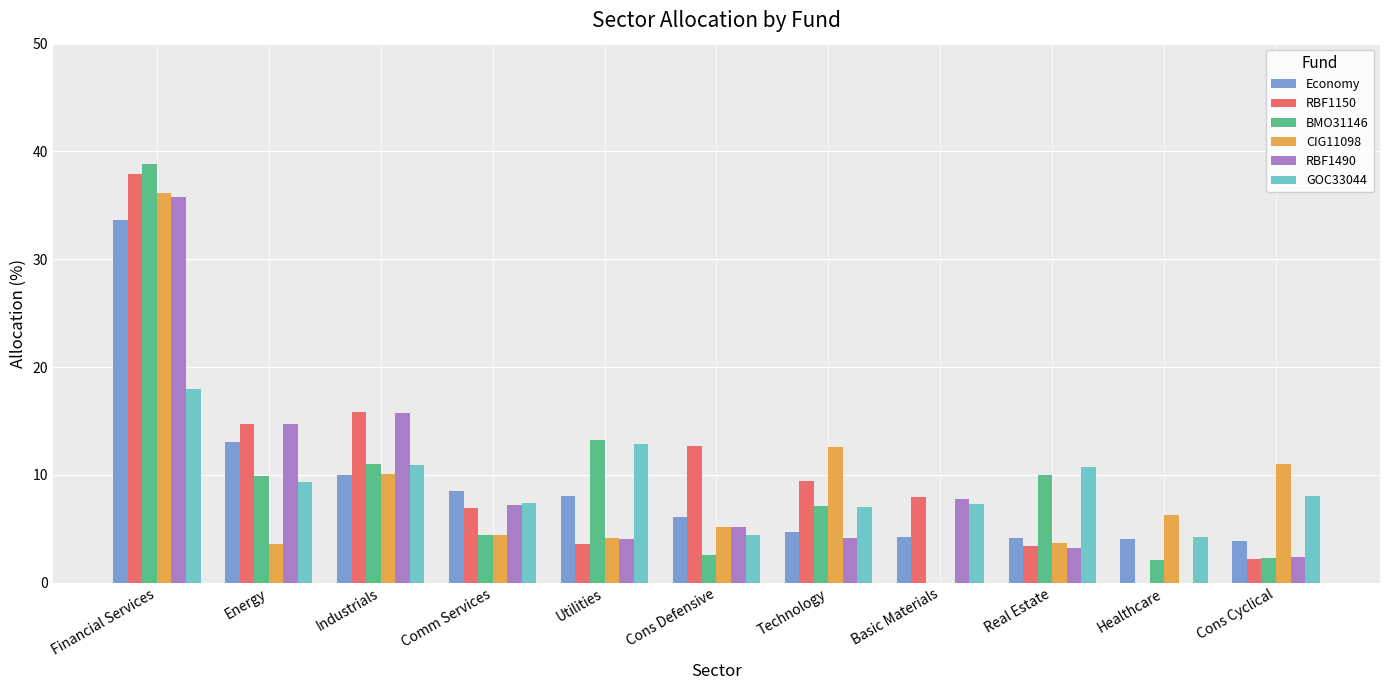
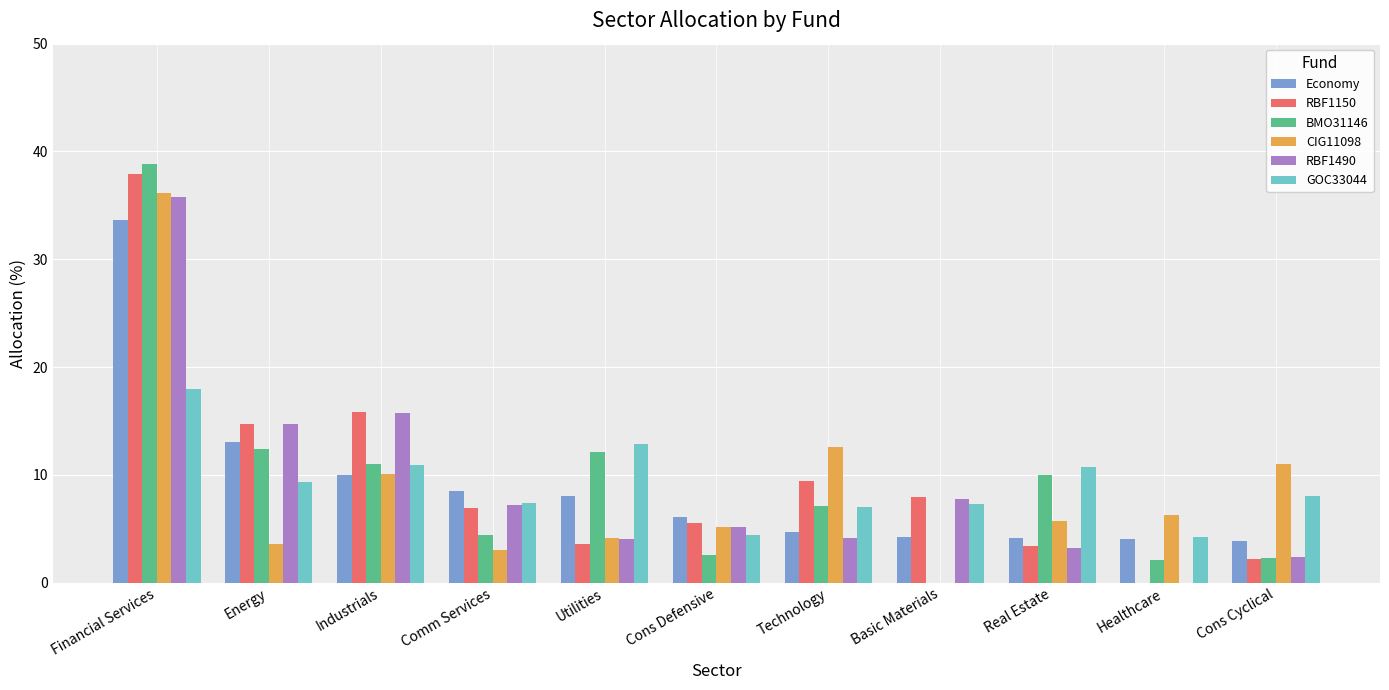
BMO31146, Energy: 9.9 -> 12.4
CIG11098, Comm Services: 4.4 -> 3.0
BMO31146, Utilities: 13.2 -> 12.1
RBF1150, Cons Defensive: 12.7 -> 5.5
CIG11098, Real Estate: 3.7 -> 5.7
